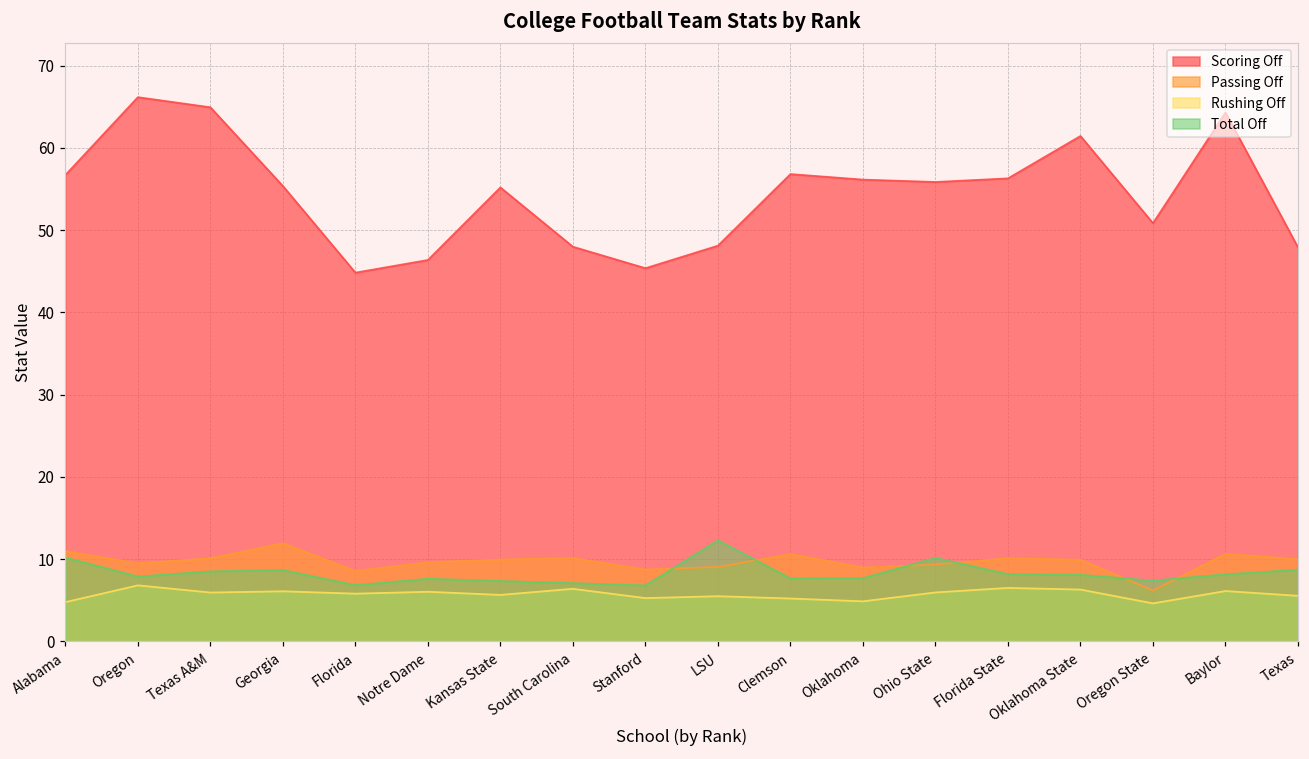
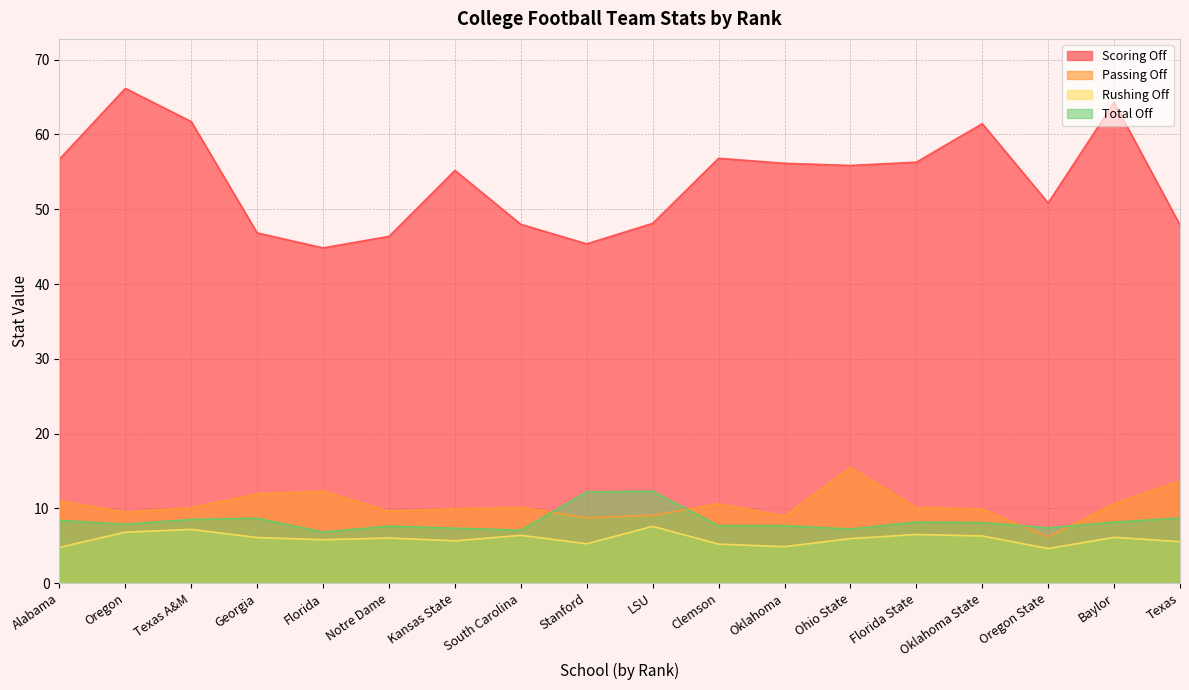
Total Off, Alabama: 10 -> 8
Scoring Off, Texas A&M: 65 -> 62
Rushing Off, Texas A&M: 6 -> 7
Scoring Off, Georgia: 55 -> 47
Passing Off, Florida: 9 -> 12
Total Off, Stanford: 7 -> 12
Rushing Off, LSU: 6 -> 8
Passing Off, Ohio State: 9 -> 15
Total Off, Ohio State: 10 -> 7
Passing Off, Texas: 10 -> 14
